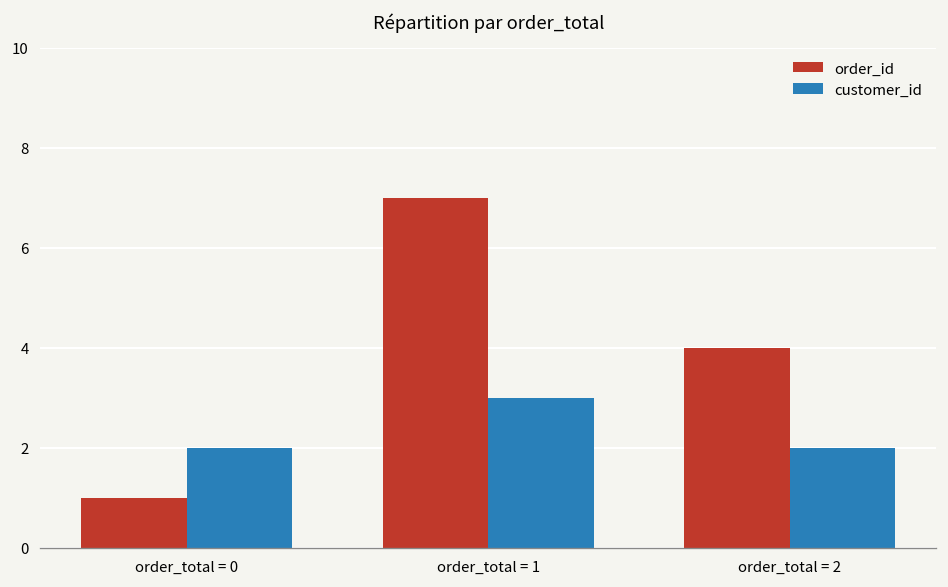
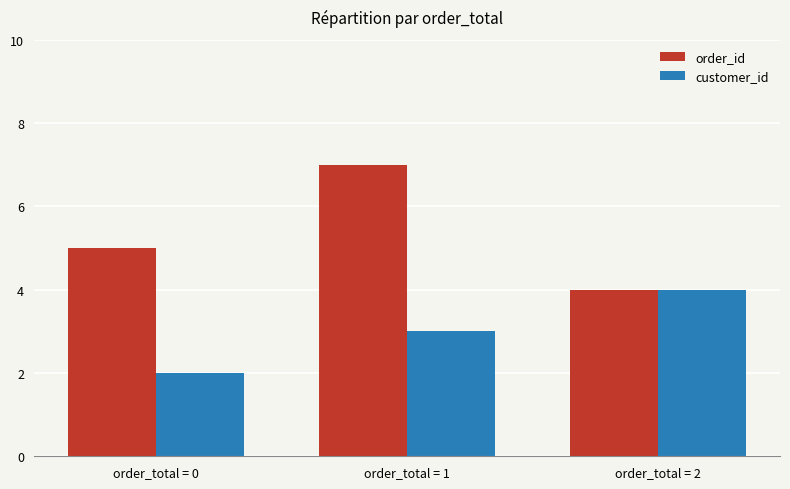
order_id, order_total = 0: 1 -> 5
customer_id, order_total = 2: 2 -> 4
